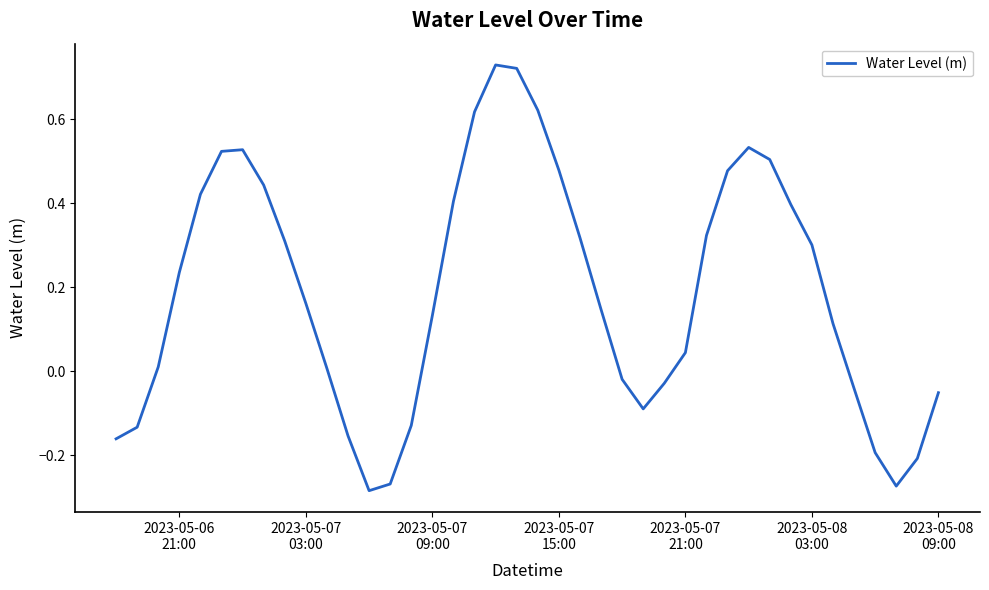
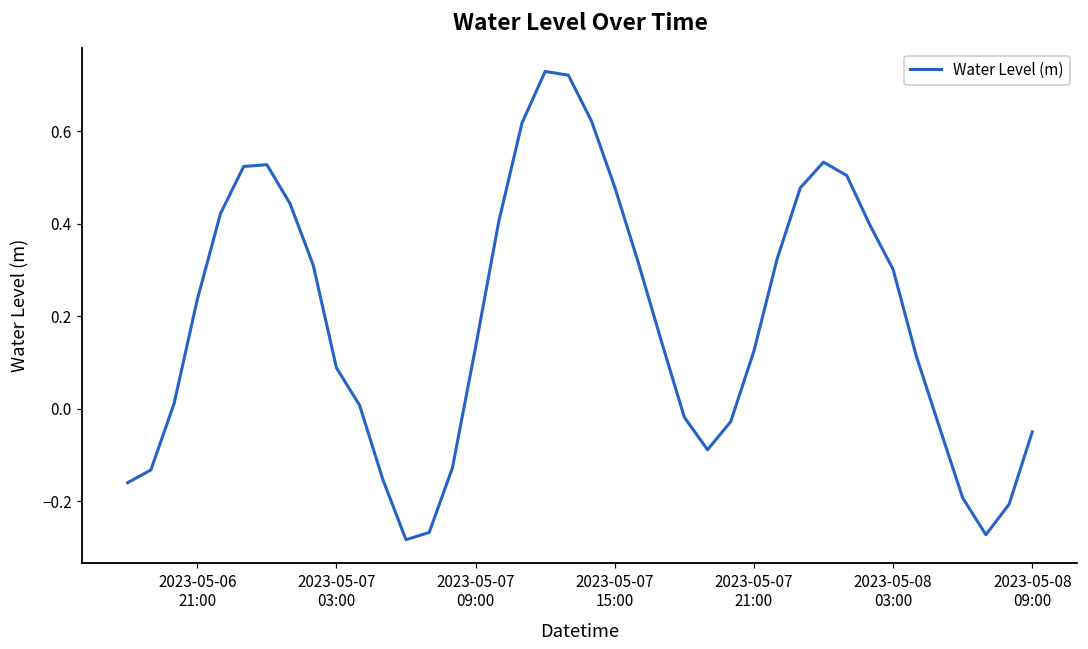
2023-05-07 03:00: 0.16 -> 0.09
2023-05-07 21:00: 0.04 -> 0.12
